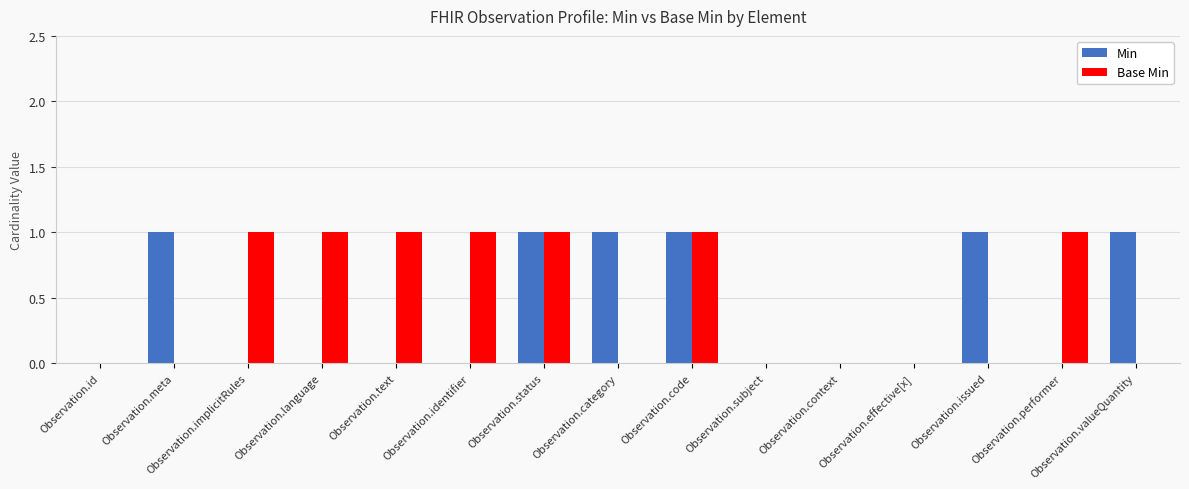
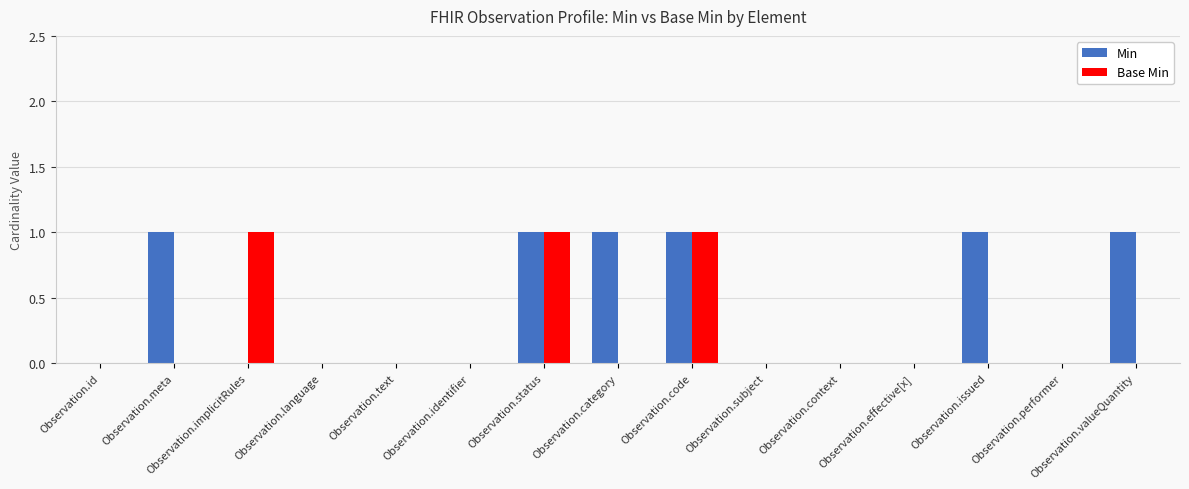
Base Min, Observation.language: 1 -> 0
Base Min, Observation.text: 1 -> 0
Base Min, Observation.identifier: 1 -> 0
Base Min, Observation.performer: 1 -> 0
